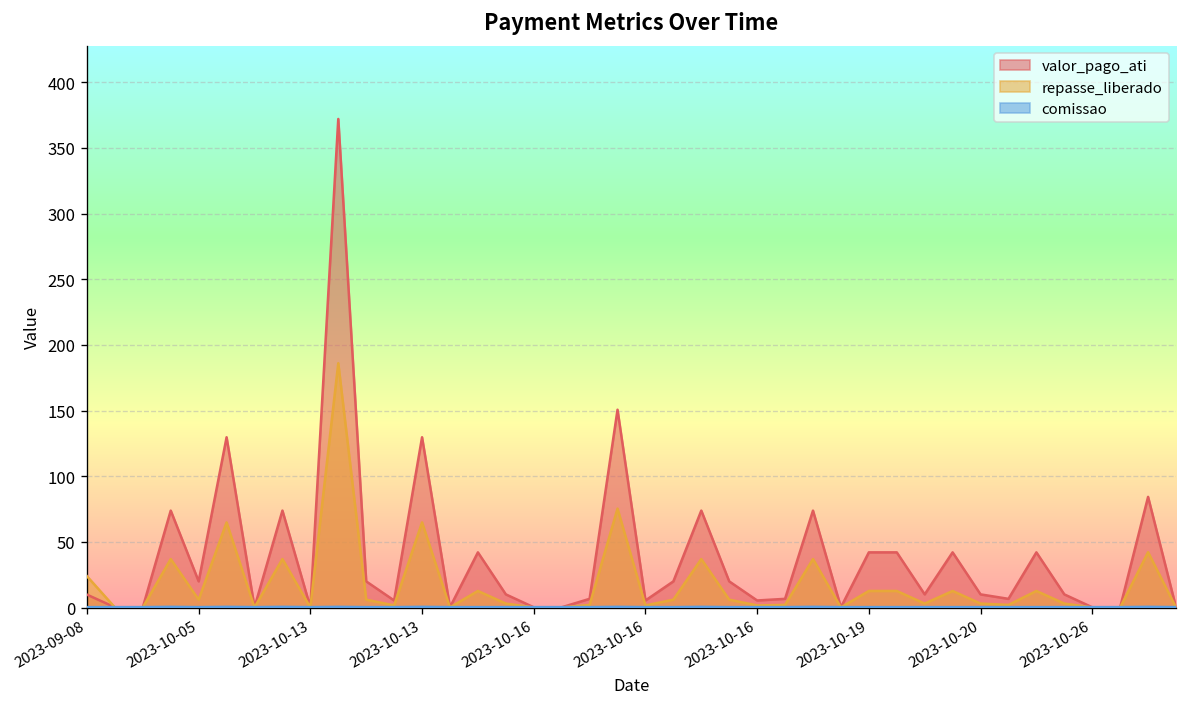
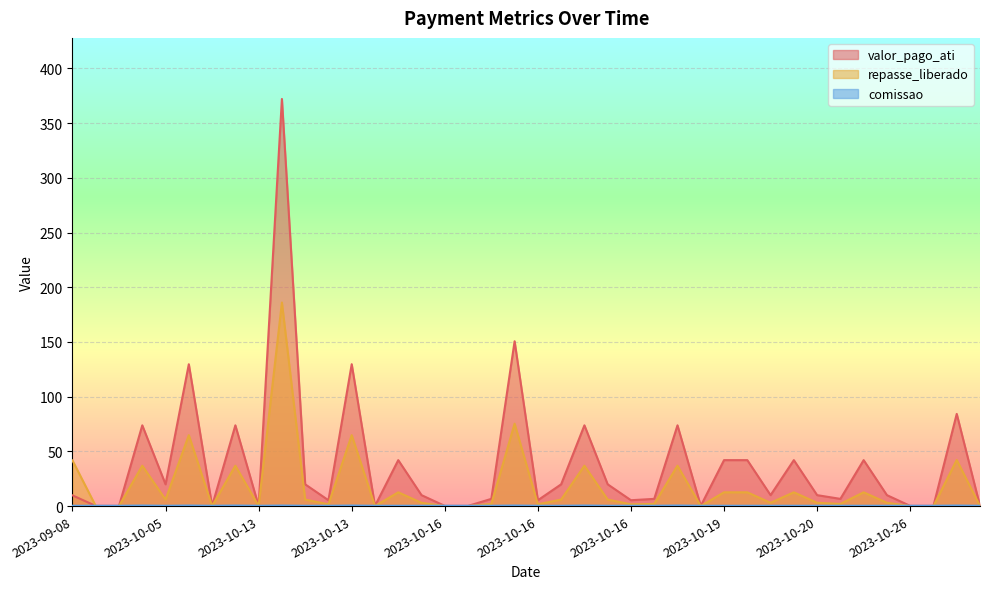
repasse_liberado, 2023-09-08: 24 -> 42
